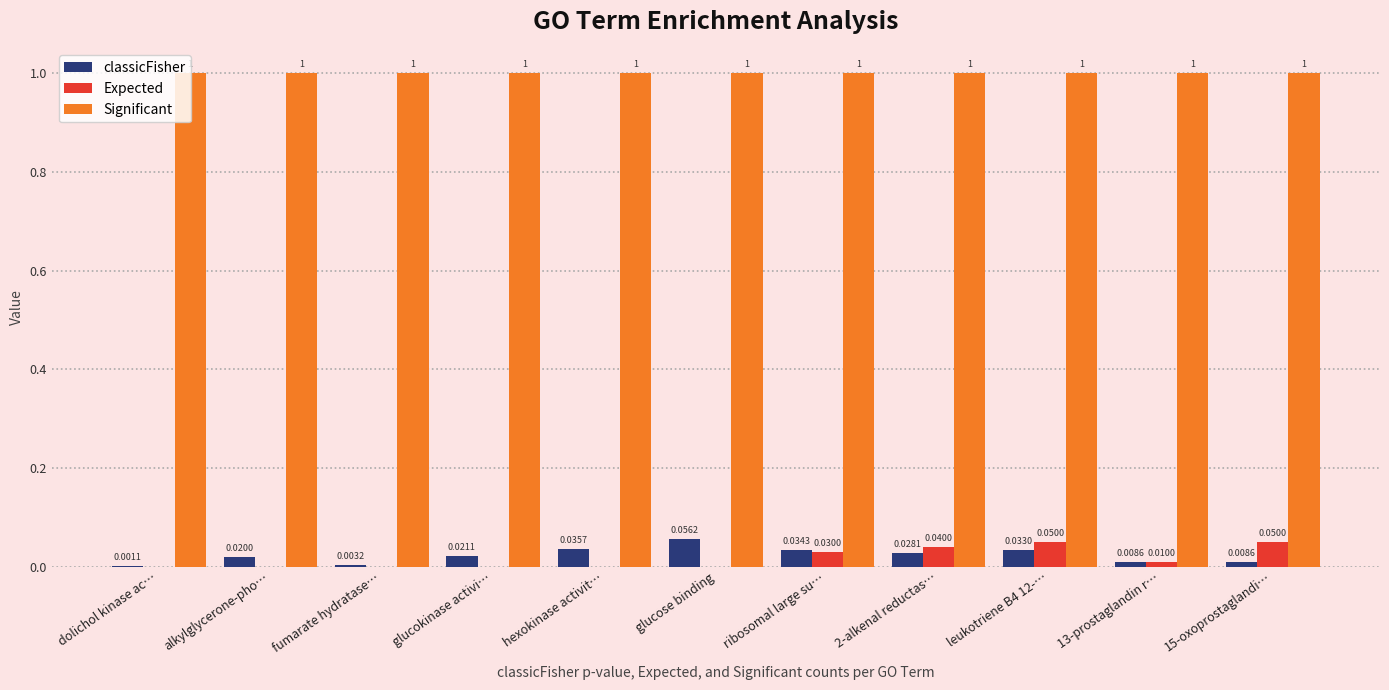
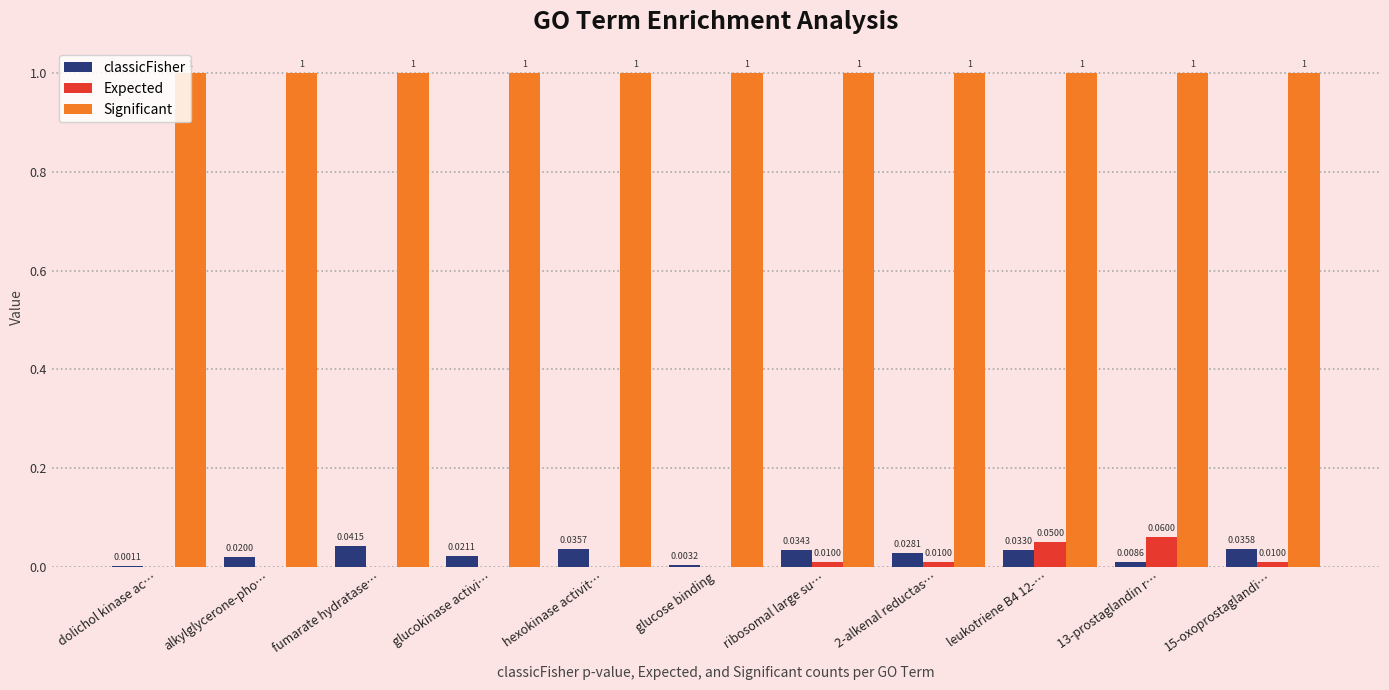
classicFisher, fumarate hydratase…: 0.0032 -> 0.0415
classicFisher, glucose binding: 0.0562 -> 0.0032
Expected, ribosomal large su…: 0.0300 -> 0.0100
Expected, 2-alkenal reductas…: 0.0400 -> 0.0100
Expected, 13-prostaglandin r…: 0.0100 -> 0.0600
classicFisher, 15-oxoprostaglandi…: 0.0086 -> 0.0358
Expected, 15-oxoprostaglandi…: 0.0500 -> 0.0100
